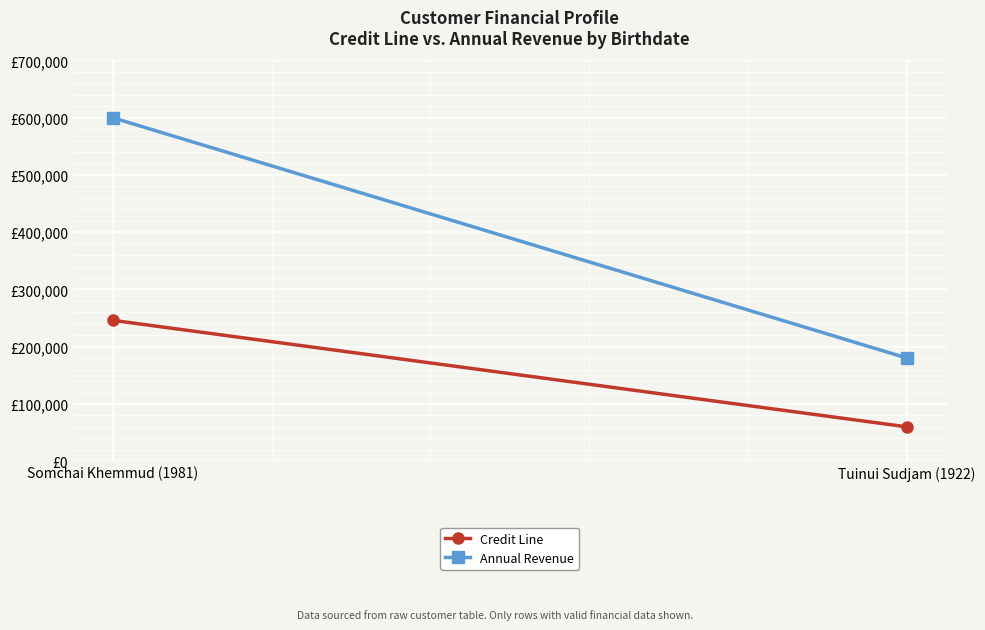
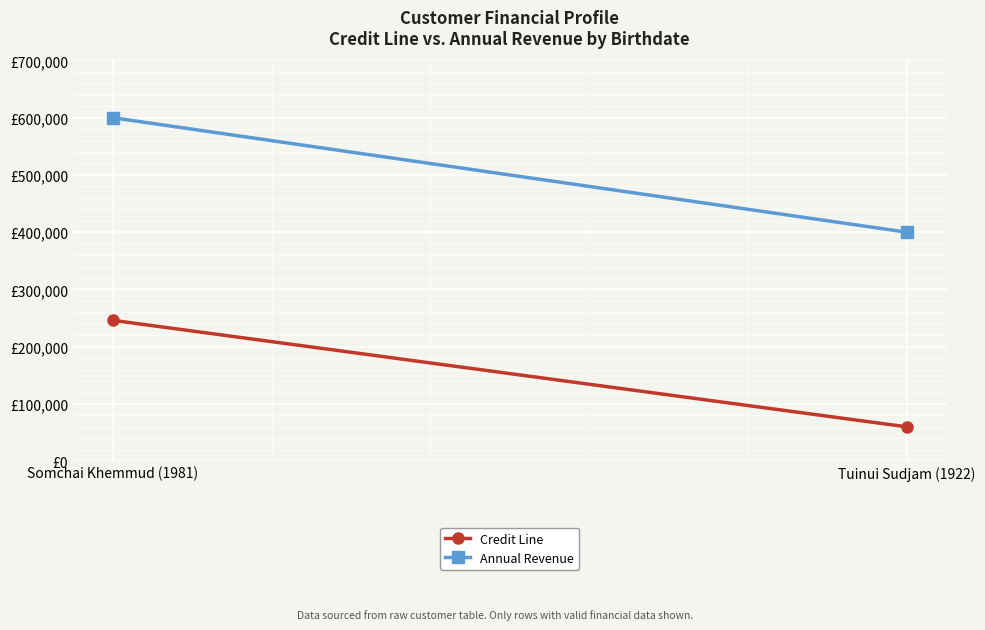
Annual Revenue, Tuinui Sudjam (1922): £180,000 -> £400,000
